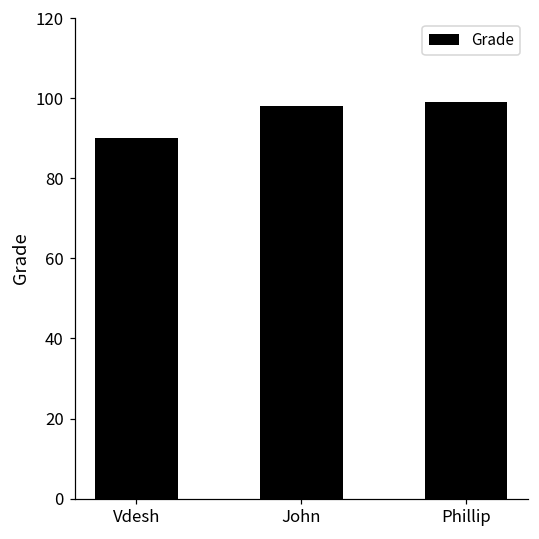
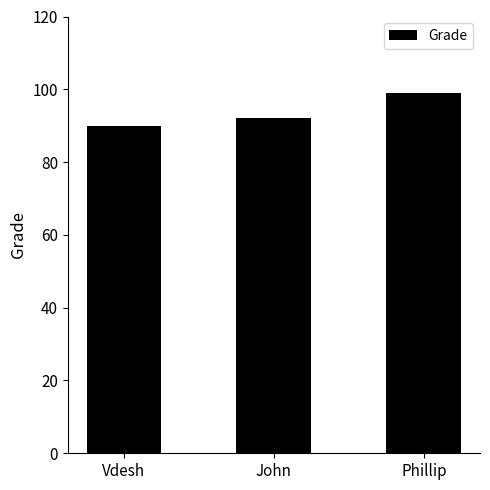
John: 98 -> 92
